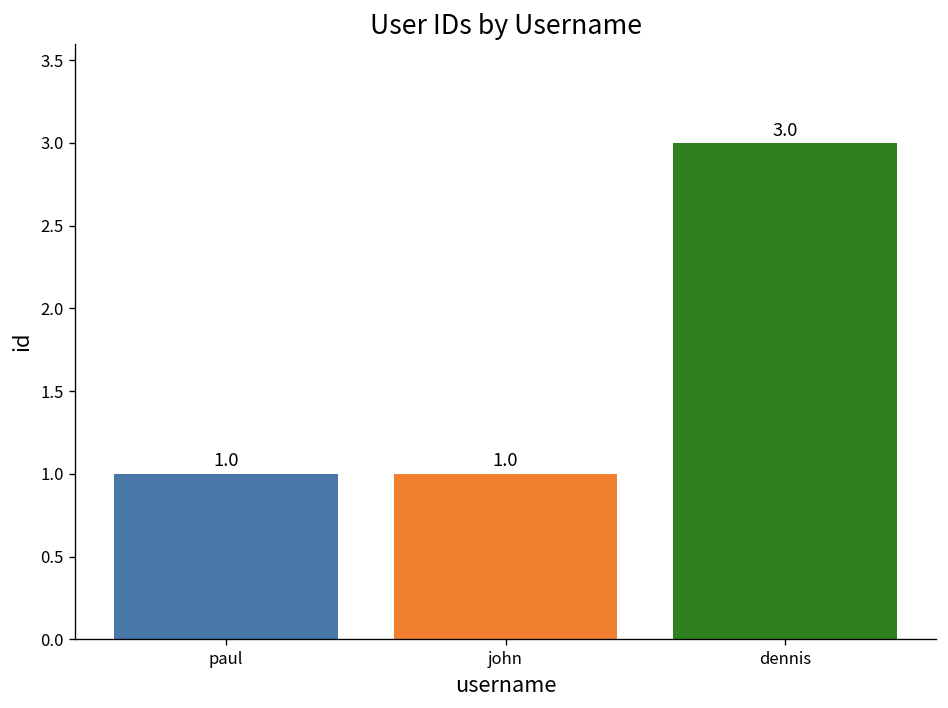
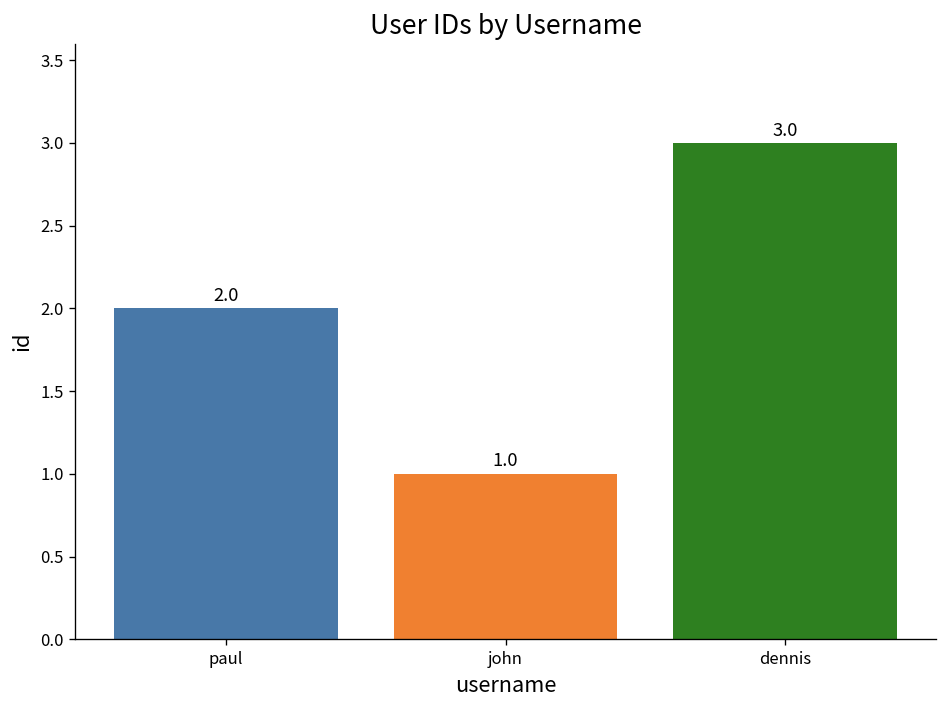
paul: 1.0 -> 2.0
